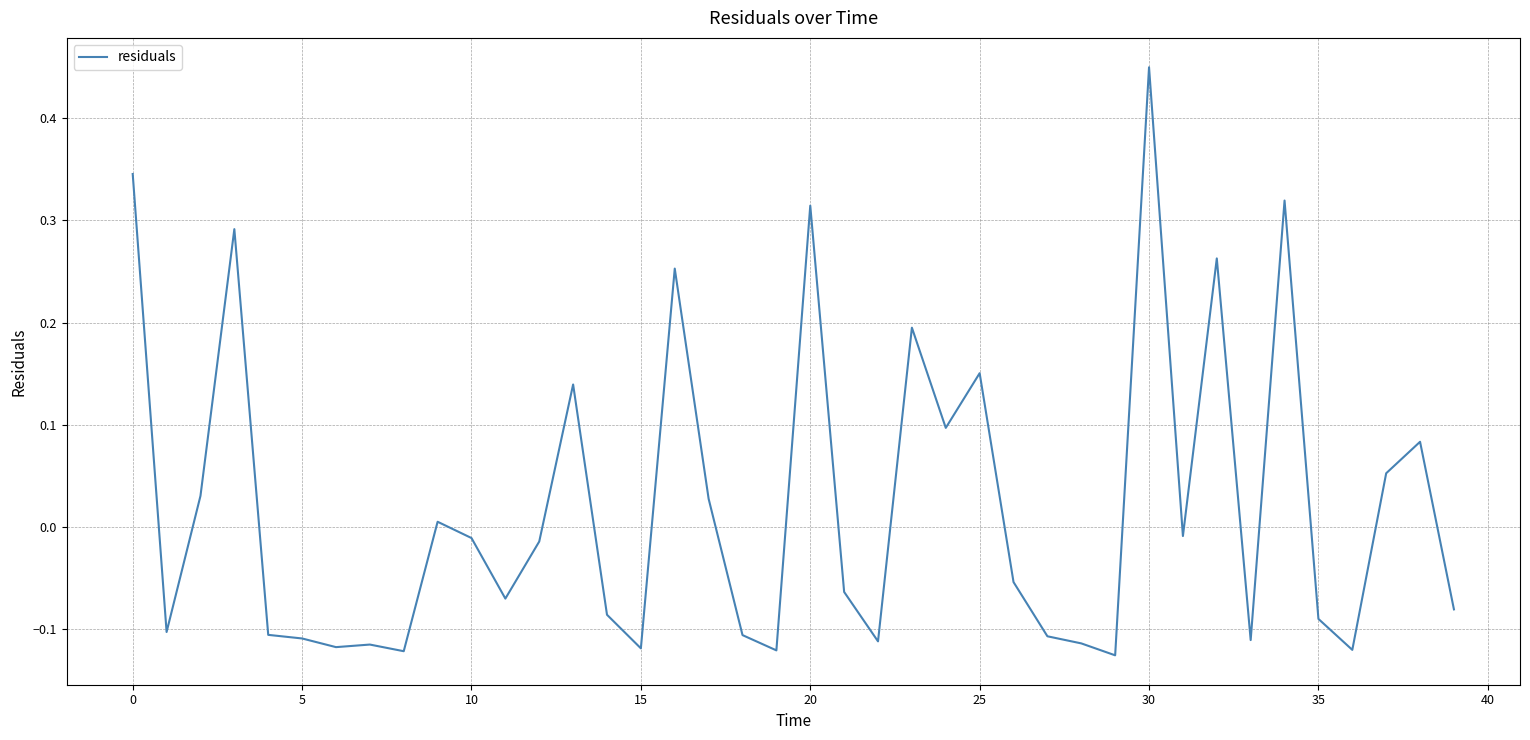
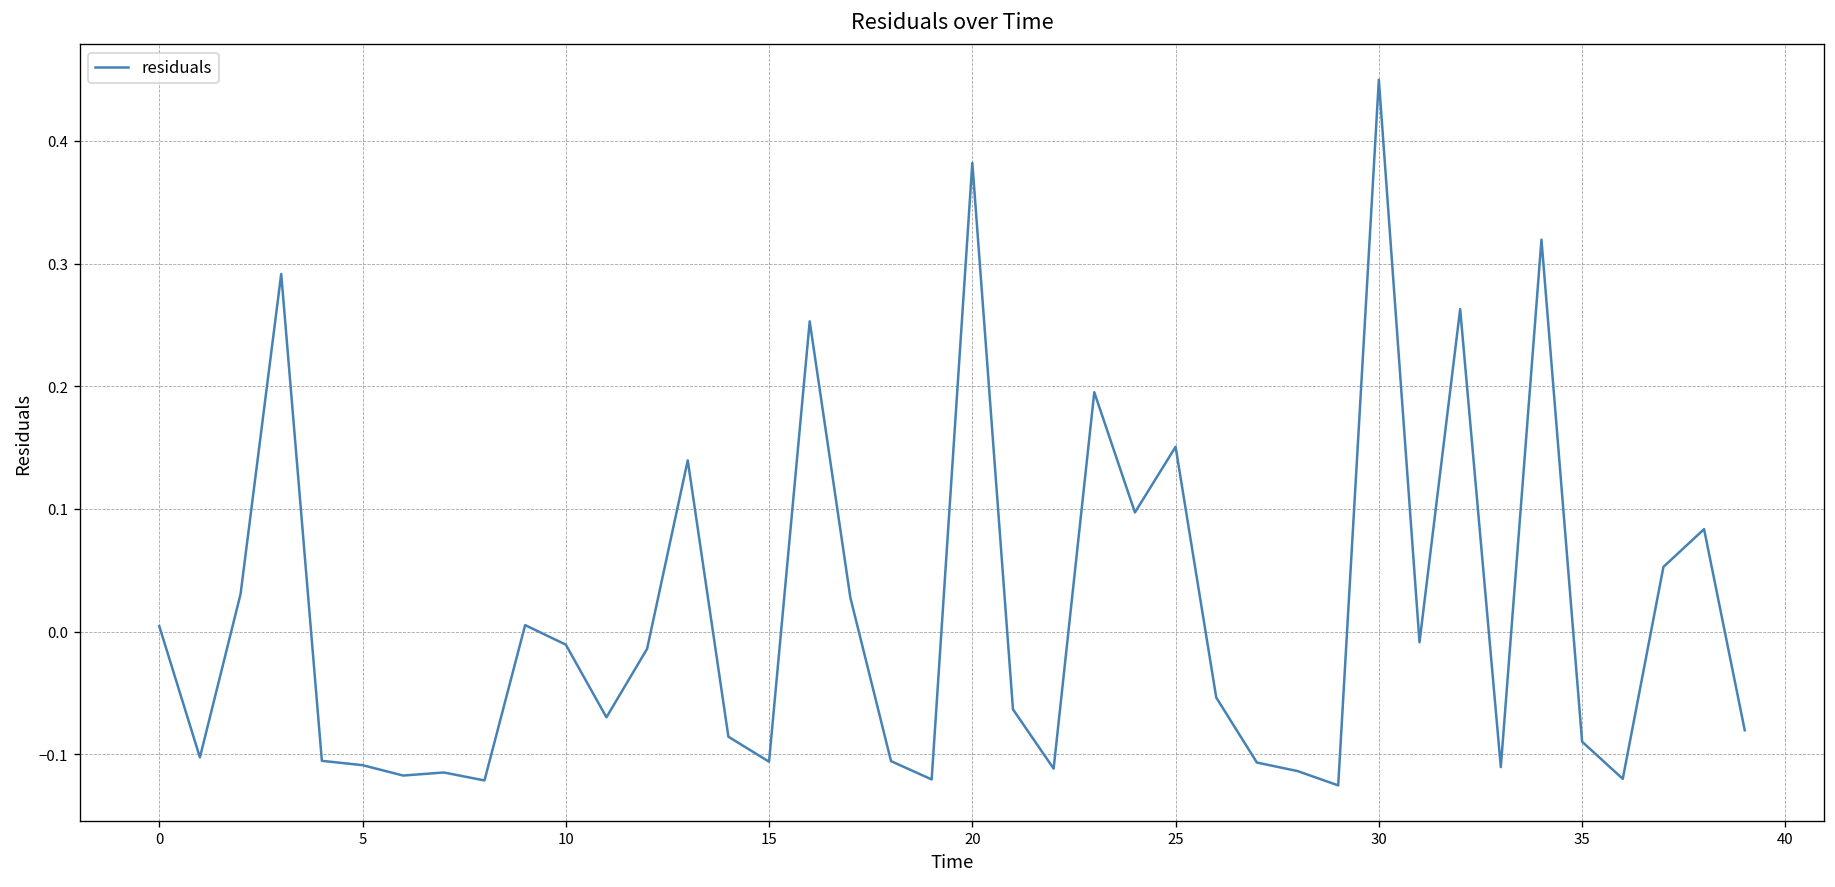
0: 0.345 -> 0.004
15: -0.119 -> -0.106
20: 0.314 -> 0.382
